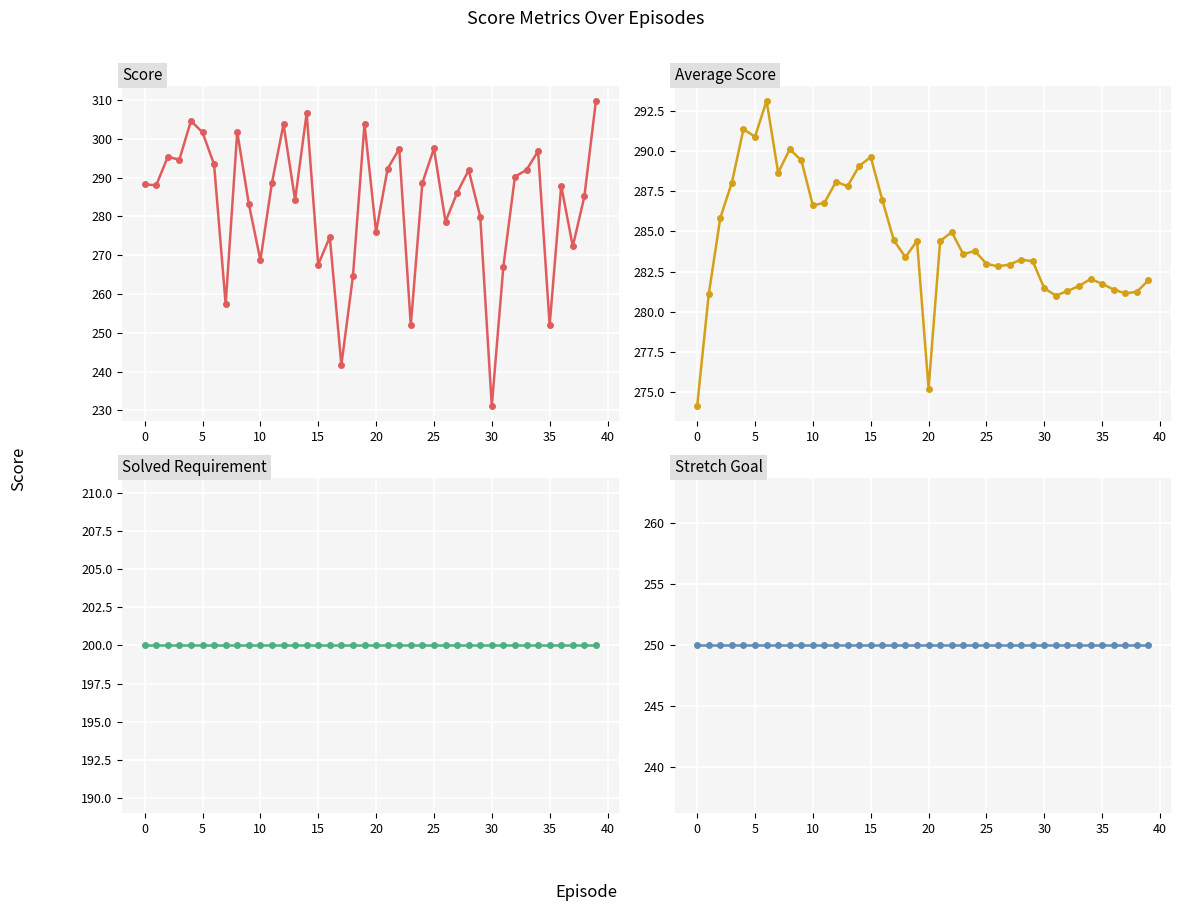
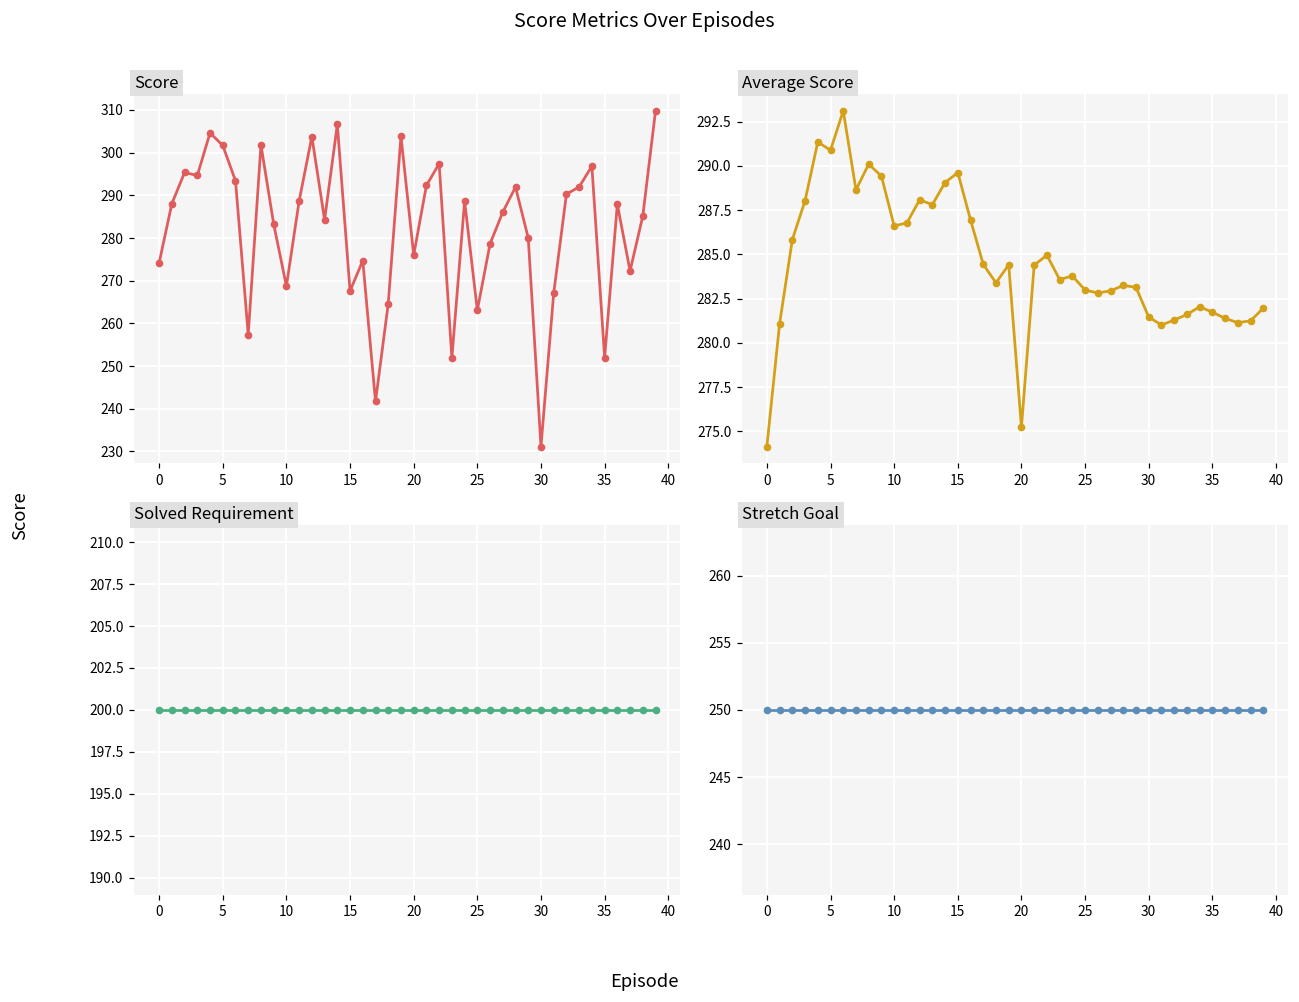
Score, 0: 288 -> 274
Score, 25: 297 -> 263
